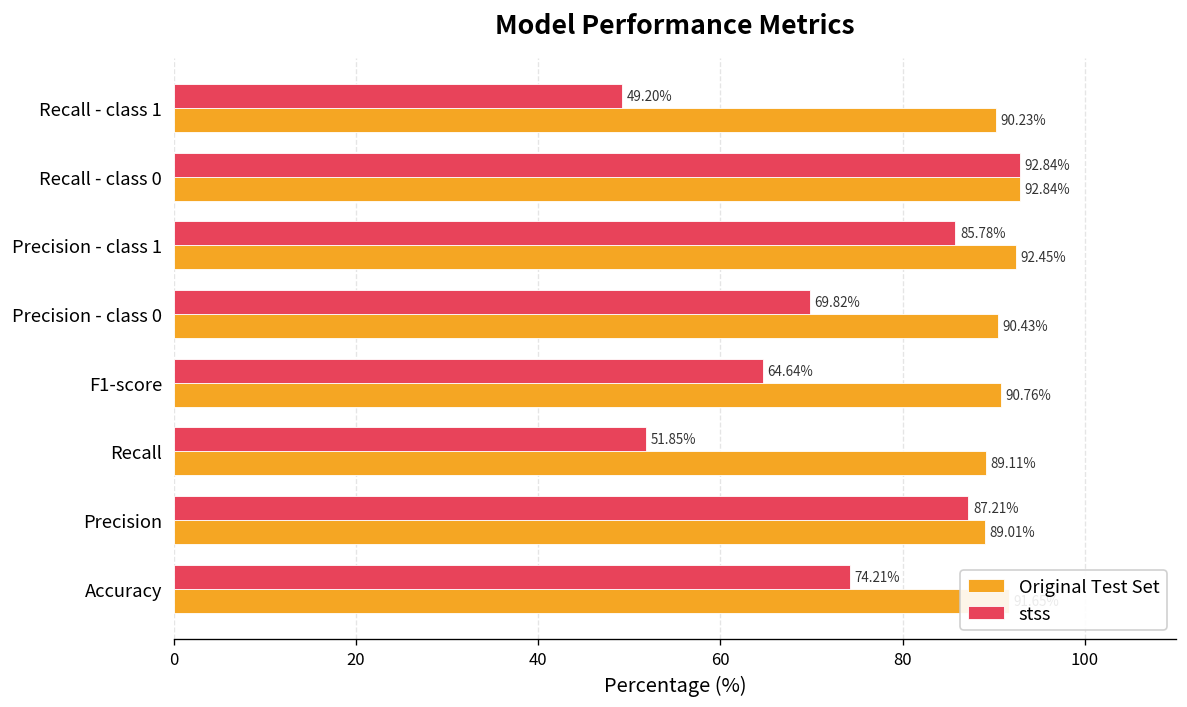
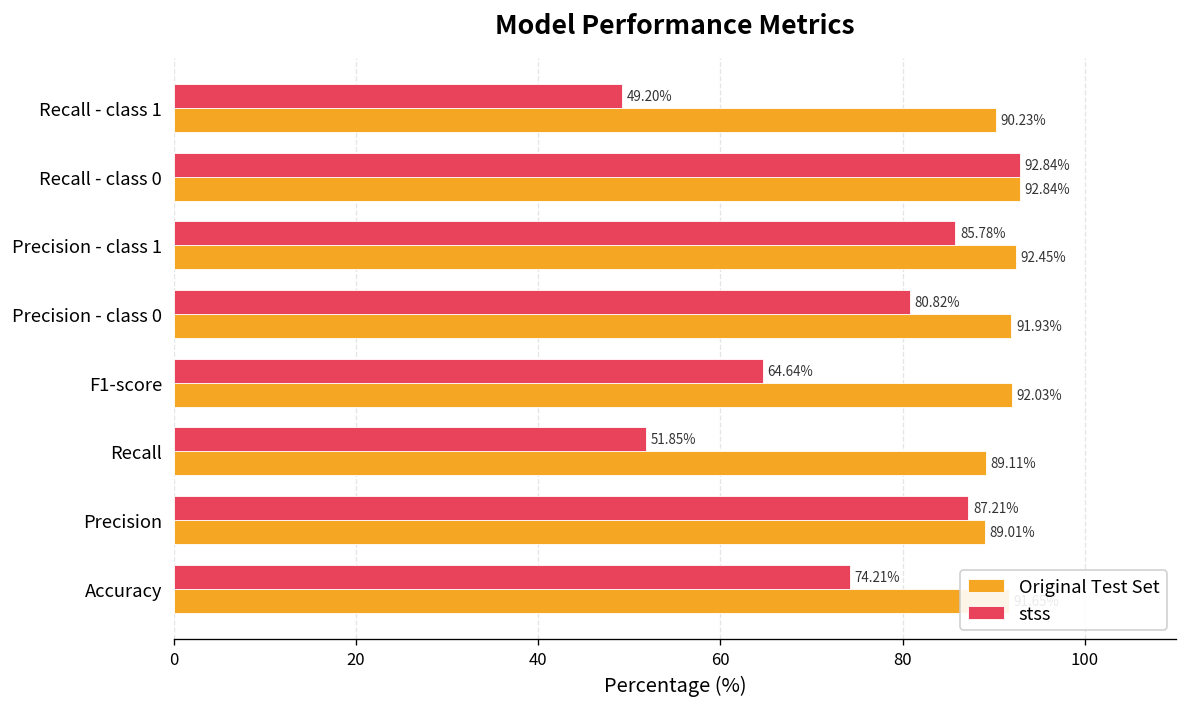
stss, Precision - class 0: 69.82% -> 80.82%
Original Test Set, Precision - class 0: 90.43% -> 91.93%
Original Test Set, F1-score: 90.76% -> 92.03%
